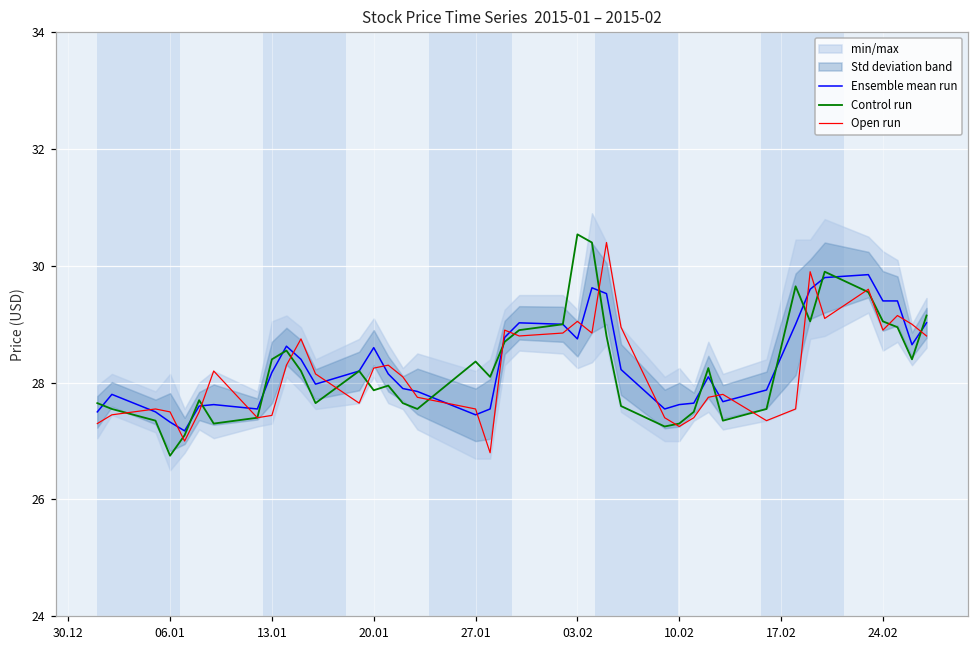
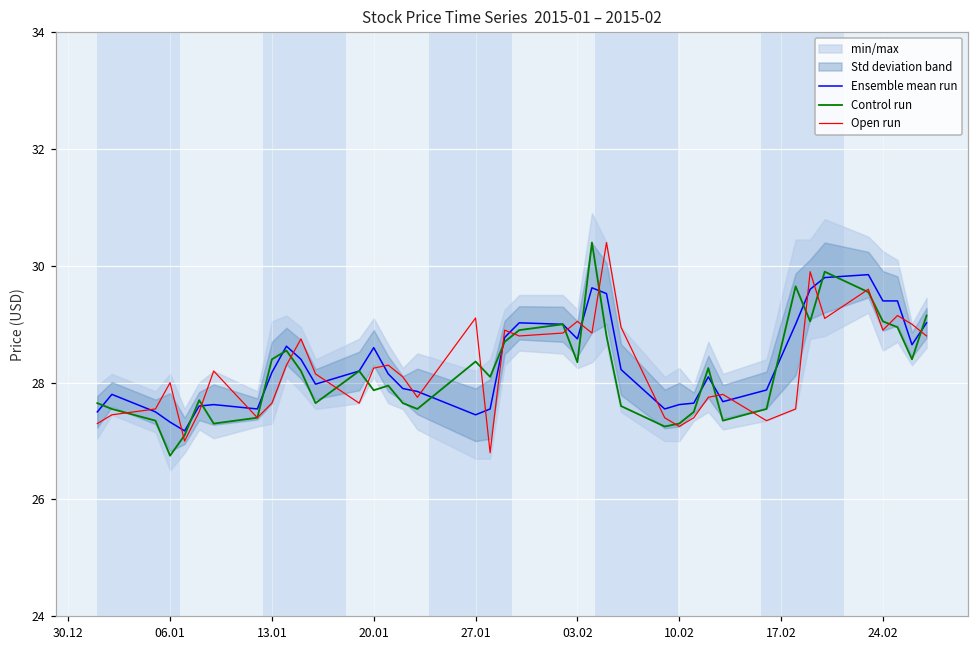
Open run, 06.01: 27.5 -> 28.0
Open run, 13.01: 27.4 -> 27.7
Open run, 27.01: 27.5 -> 29.1
Control run, 03.02: 30.5 -> 28.4
